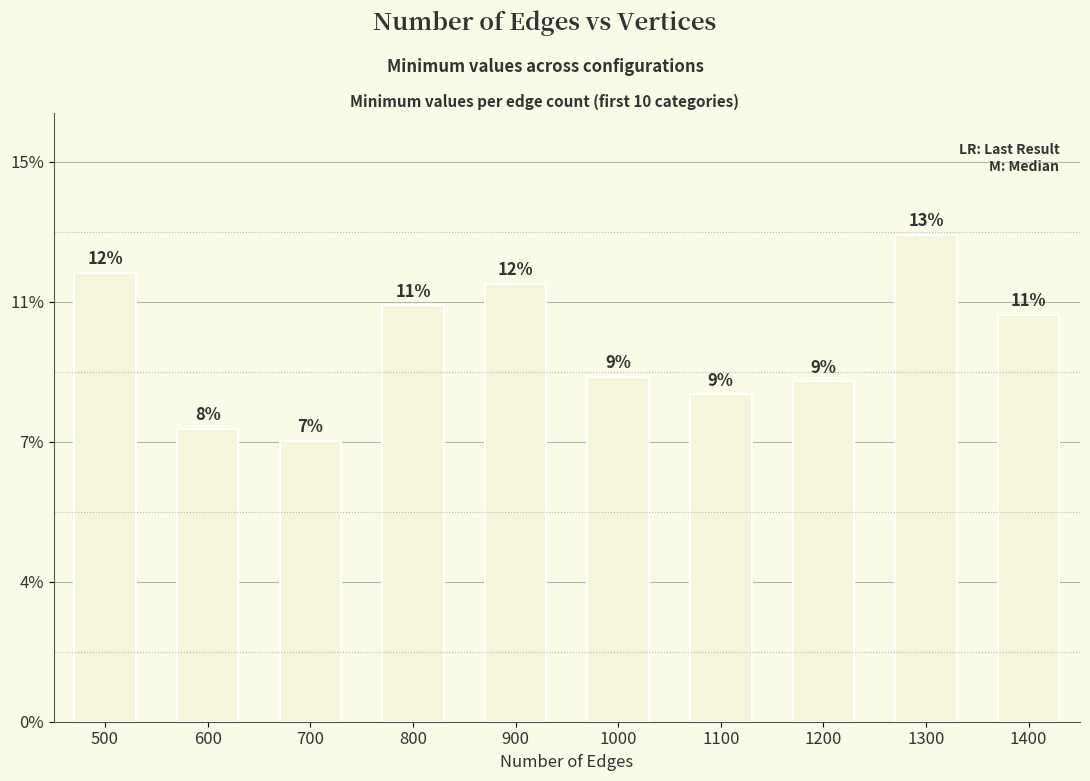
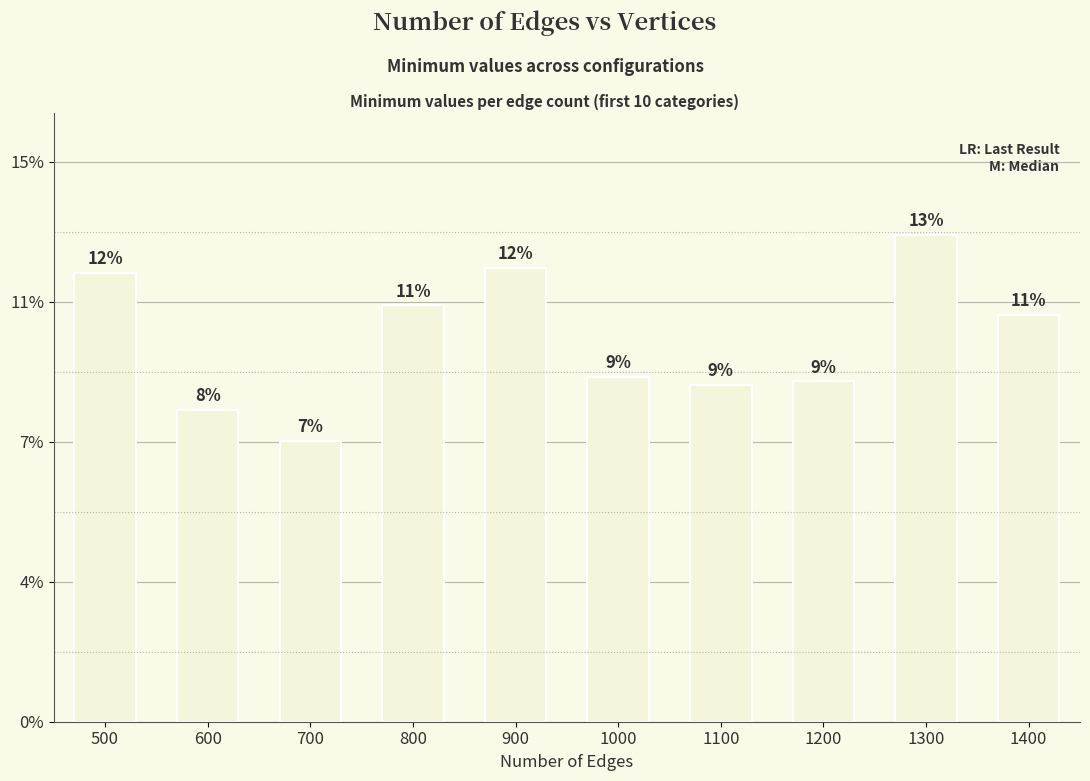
600: 7.9% -> 8.3%
900: 11.7% -> 12.1%
1100: 8.8% -> 9.0%
